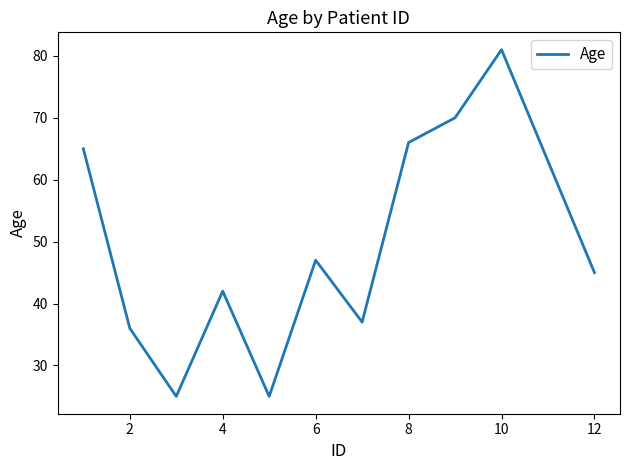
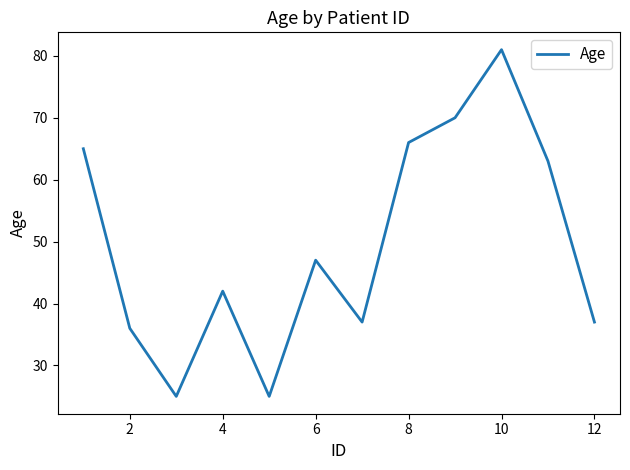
12: 45 -> 37
